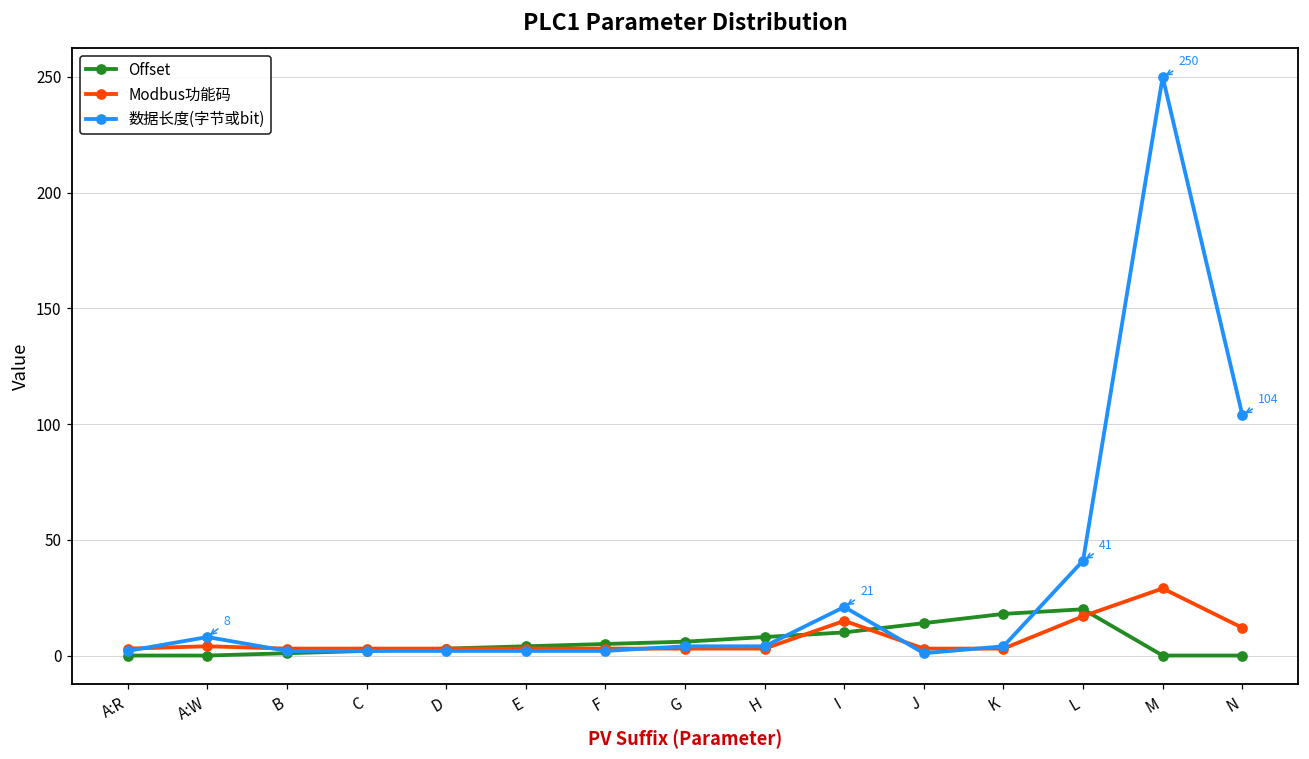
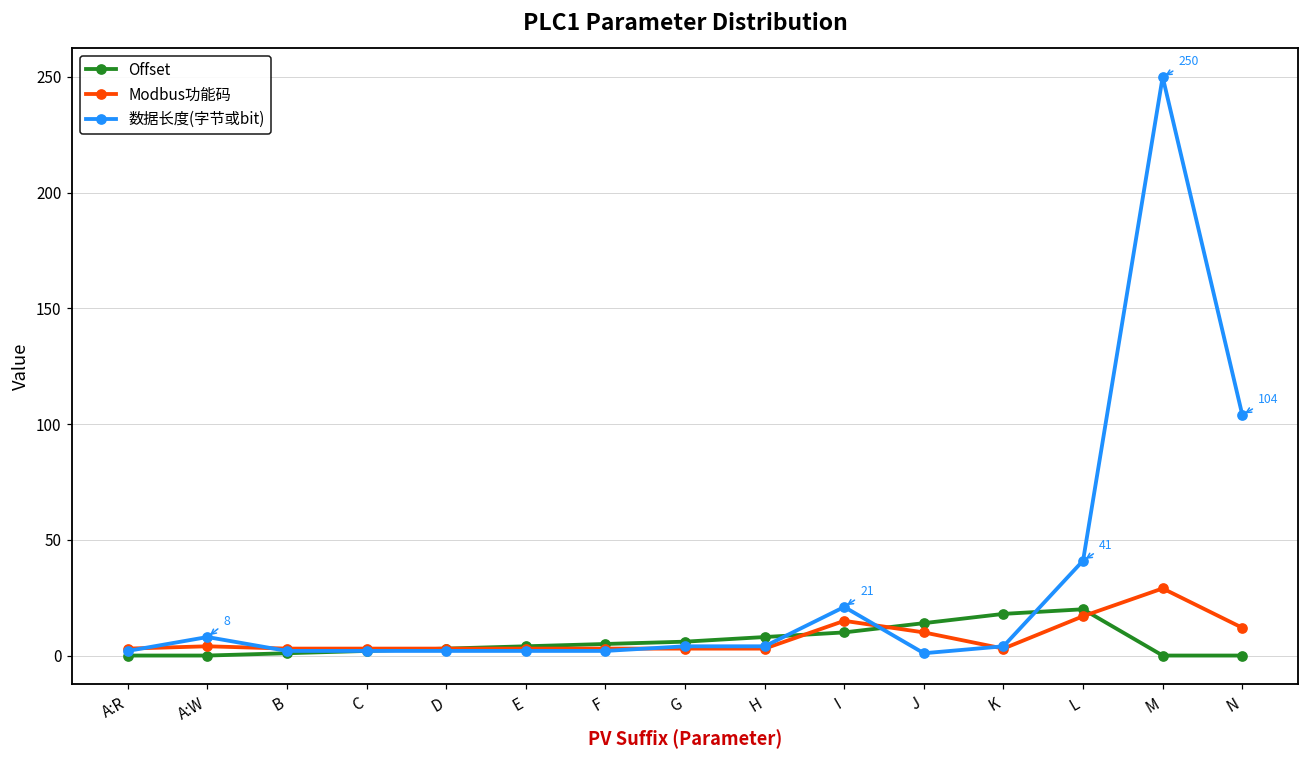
Modbus功能码, J: 3 -> 10
